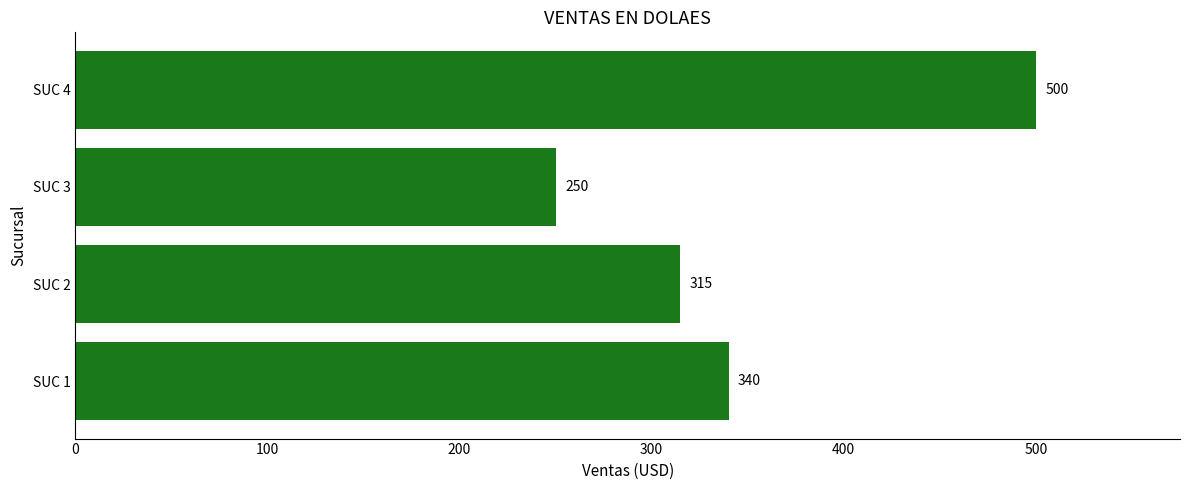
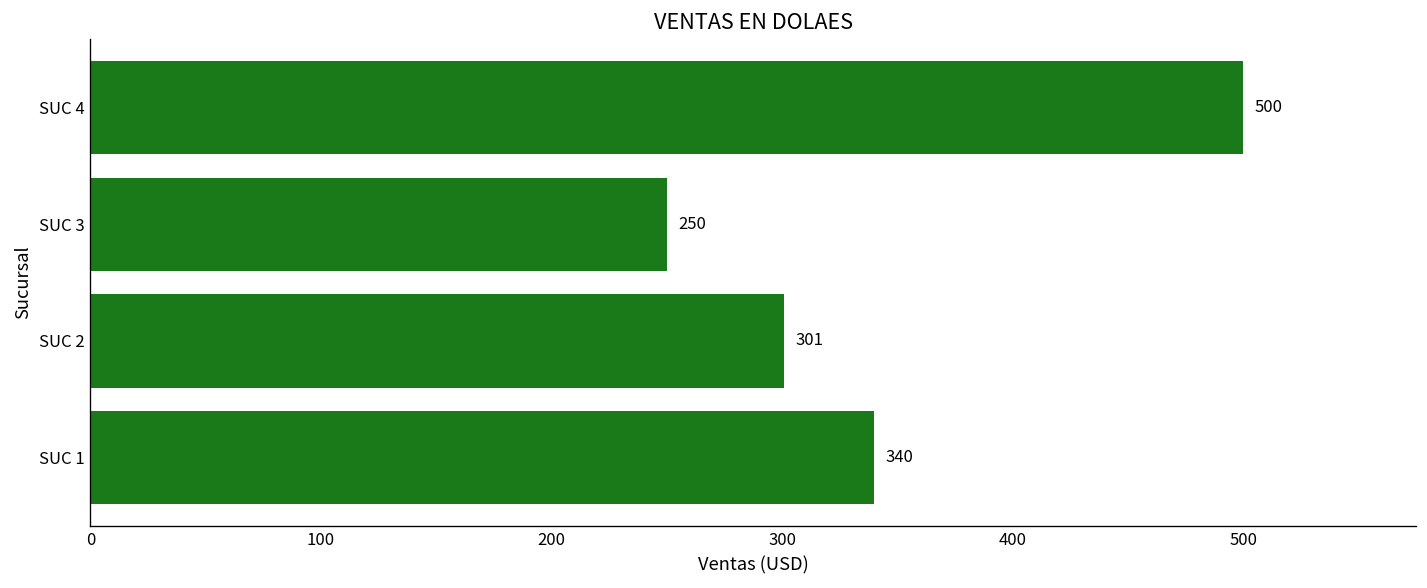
SUC 2: 315 -> 301
